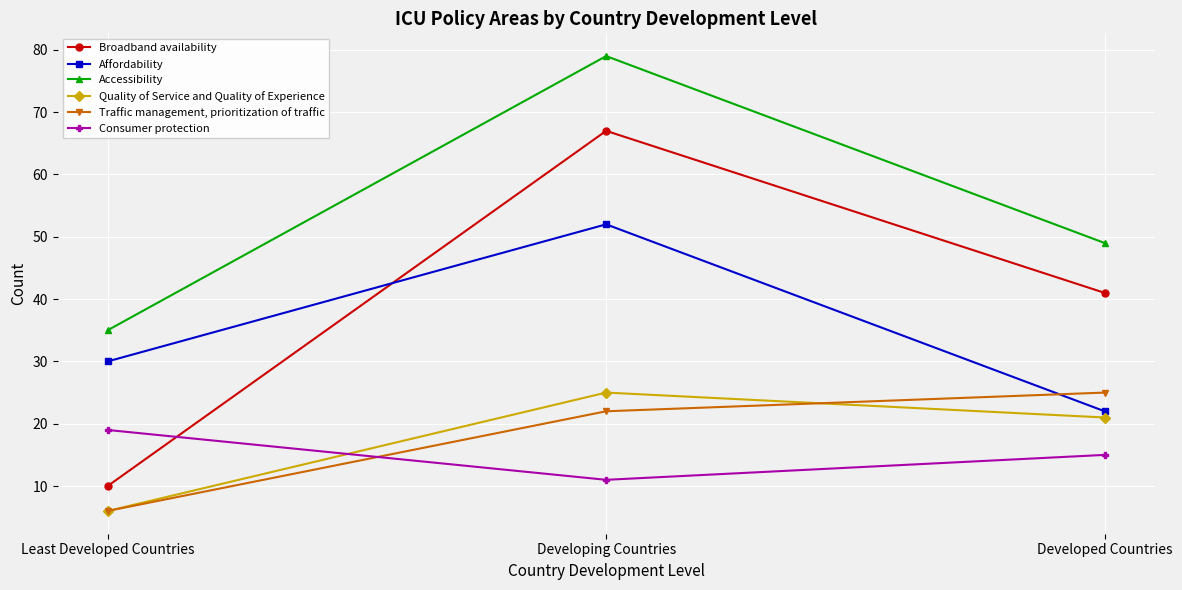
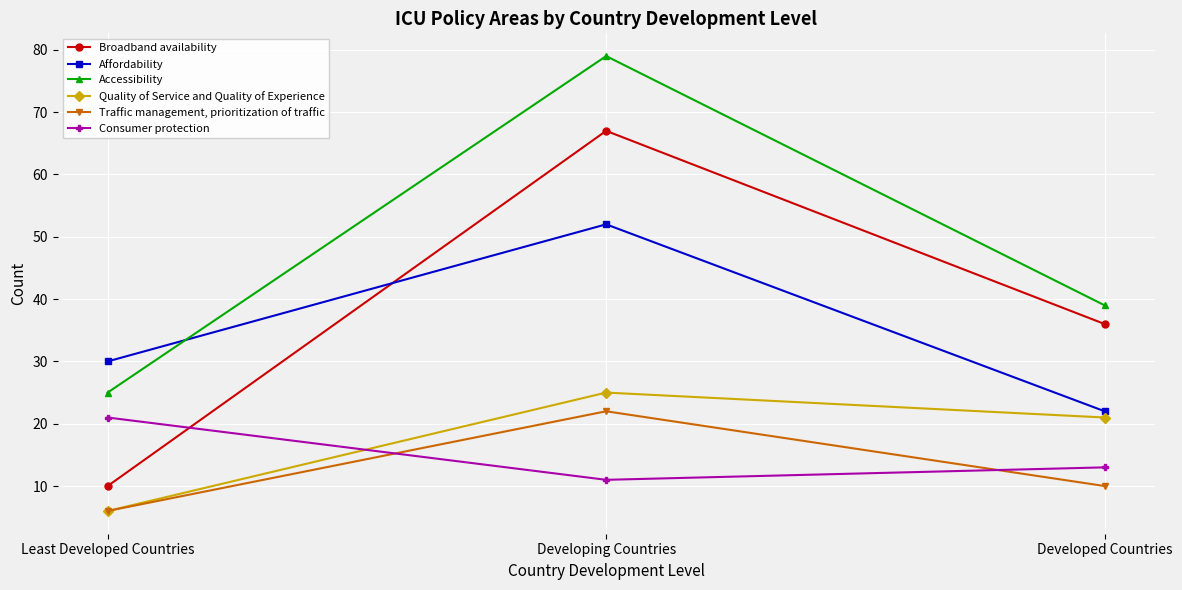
Accessibility, Least Developed Countries: 35 -> 25
Consumer protection, Least Developed Countries: 19 -> 21
Broadband availability, Developed Countries: 41 -> 36
Accessibility, Developed Countries: 49 -> 39
Traffic management, prioritization of traffic, Developed Countries: 25 -> 10
Consumer protection, Developed Countries: 15 -> 13
